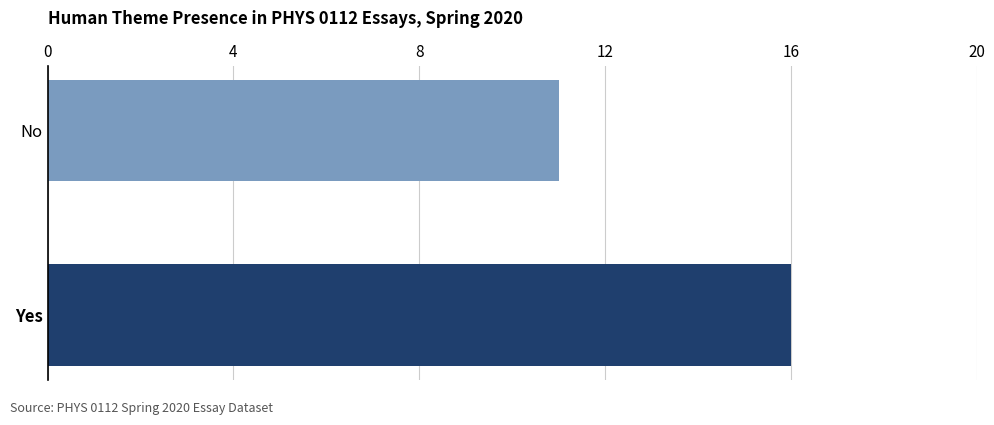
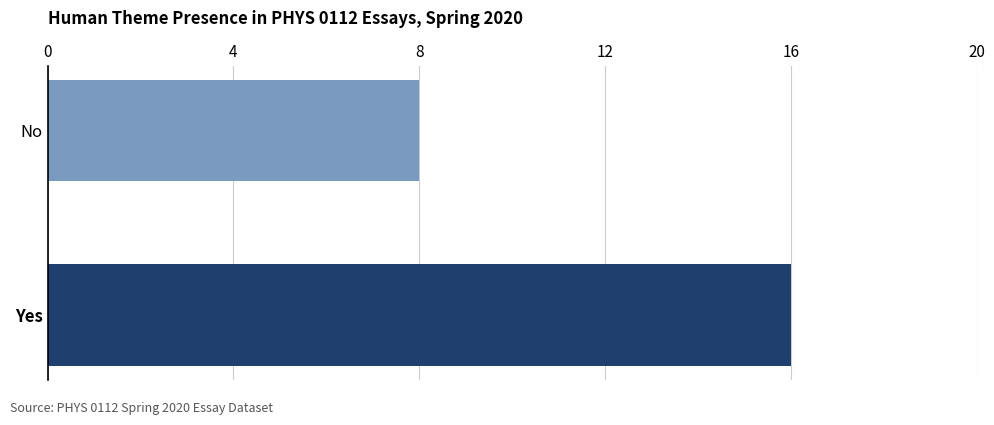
No: 11 -> 8
